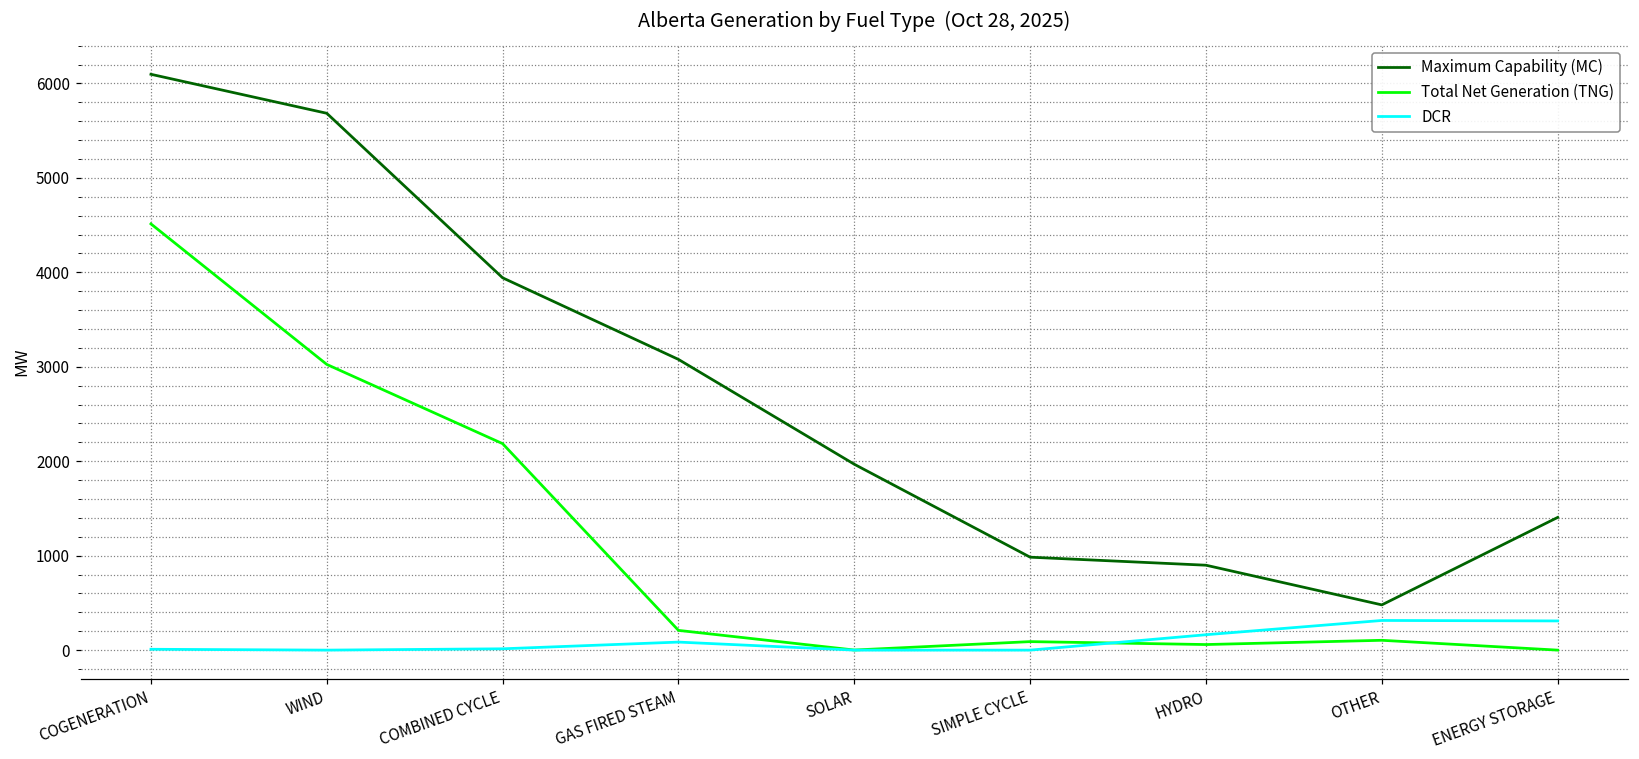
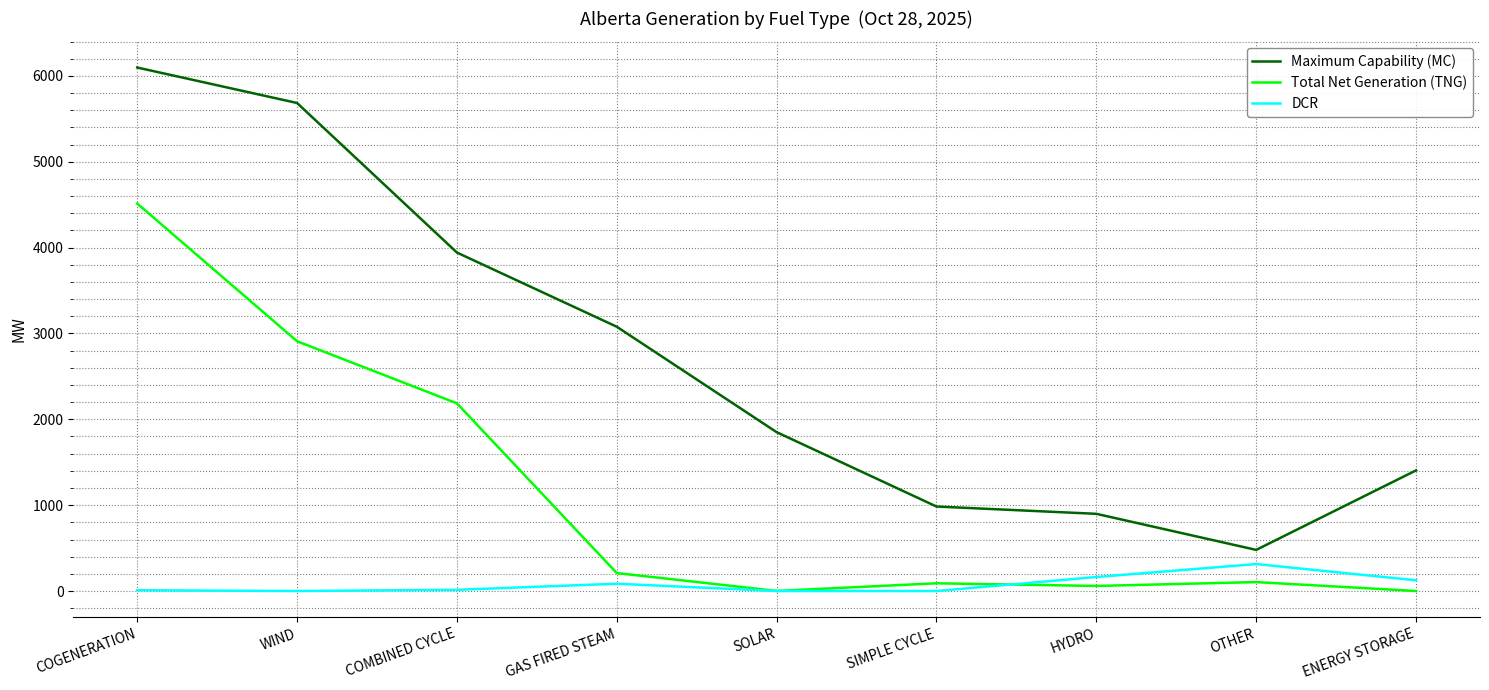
Total Net Generation (TNG), WIND: 3000 -> 2900
Maximum Capability (MC), SOLAR: 2000 -> 1900
DCR, ENERGY STORAGE: 300 -> 100
